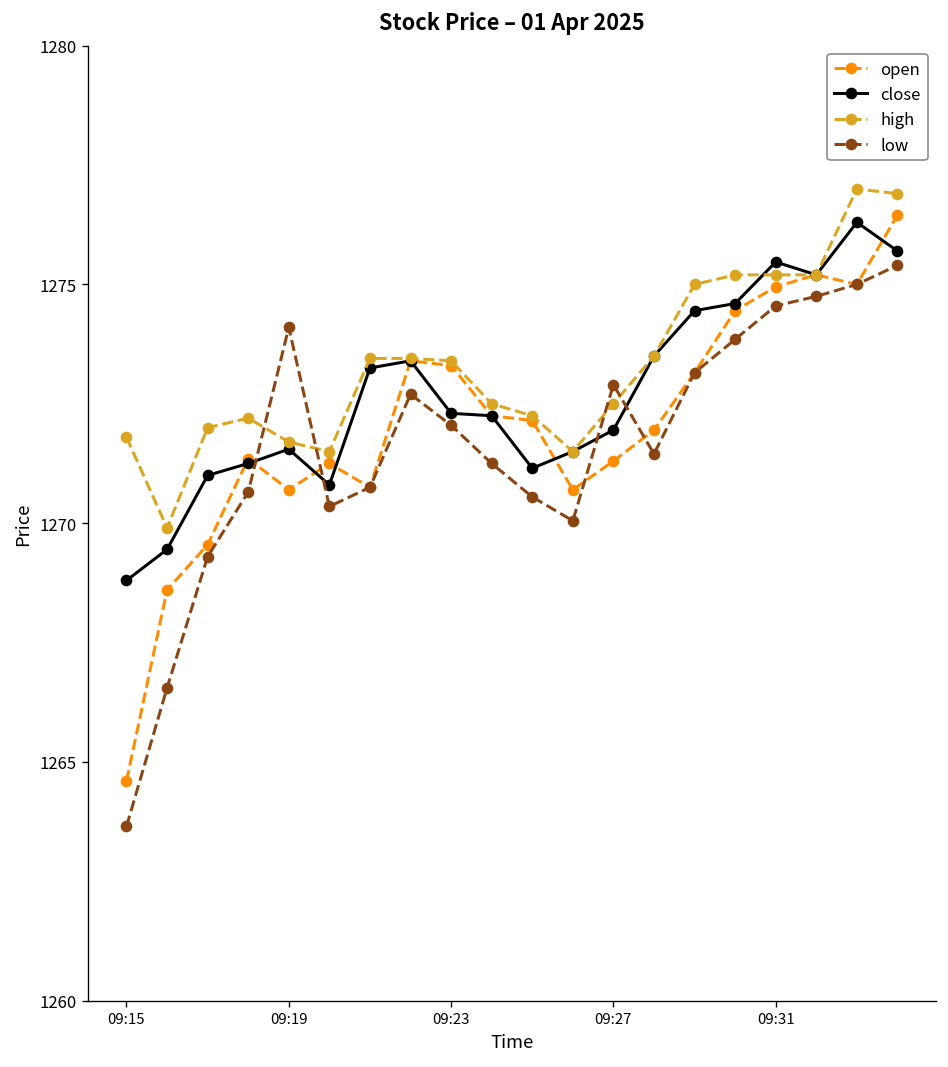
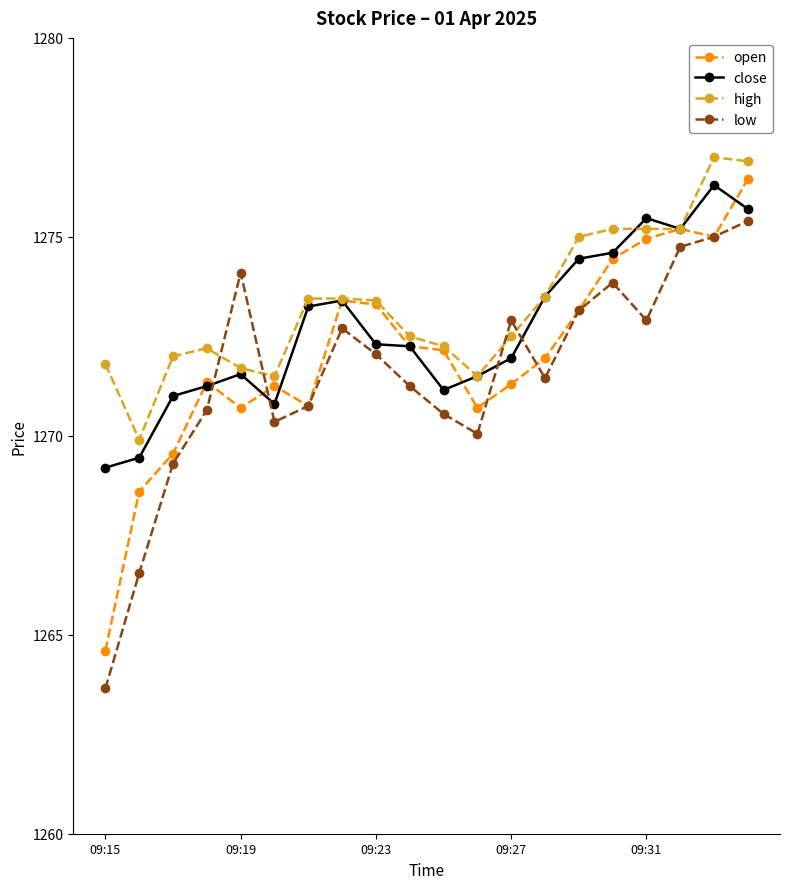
close, 09:15: 1268.8 -> 1269.2
low, 09:31: 1274.6 -> 1272.9
